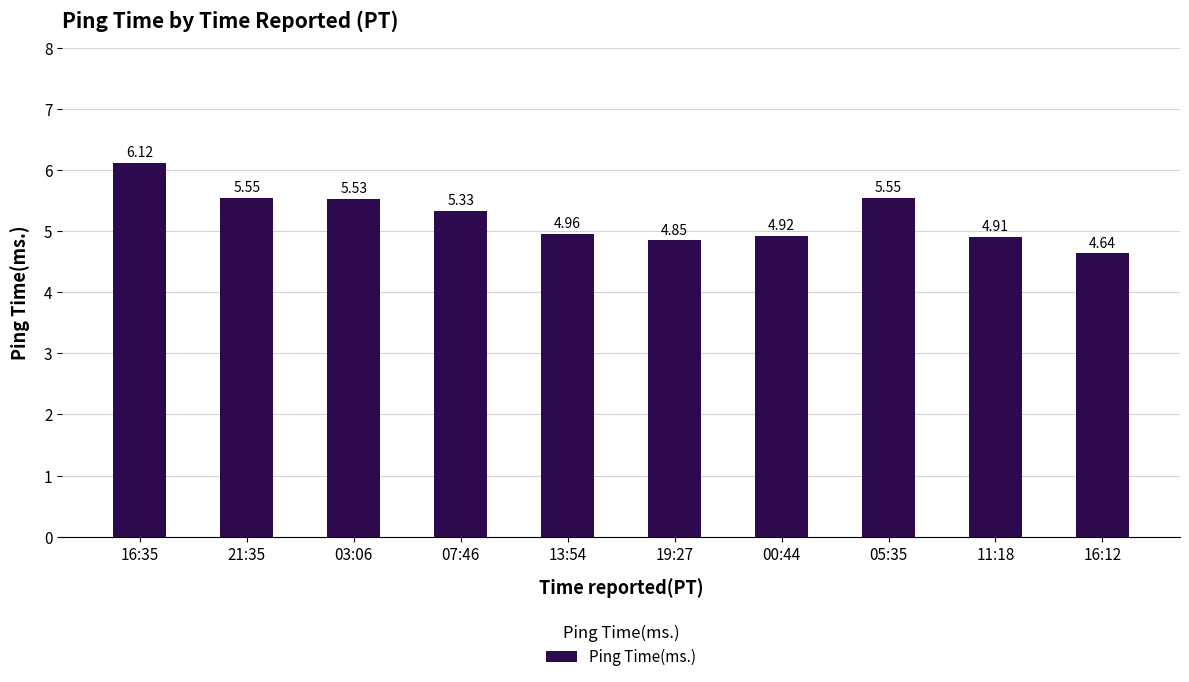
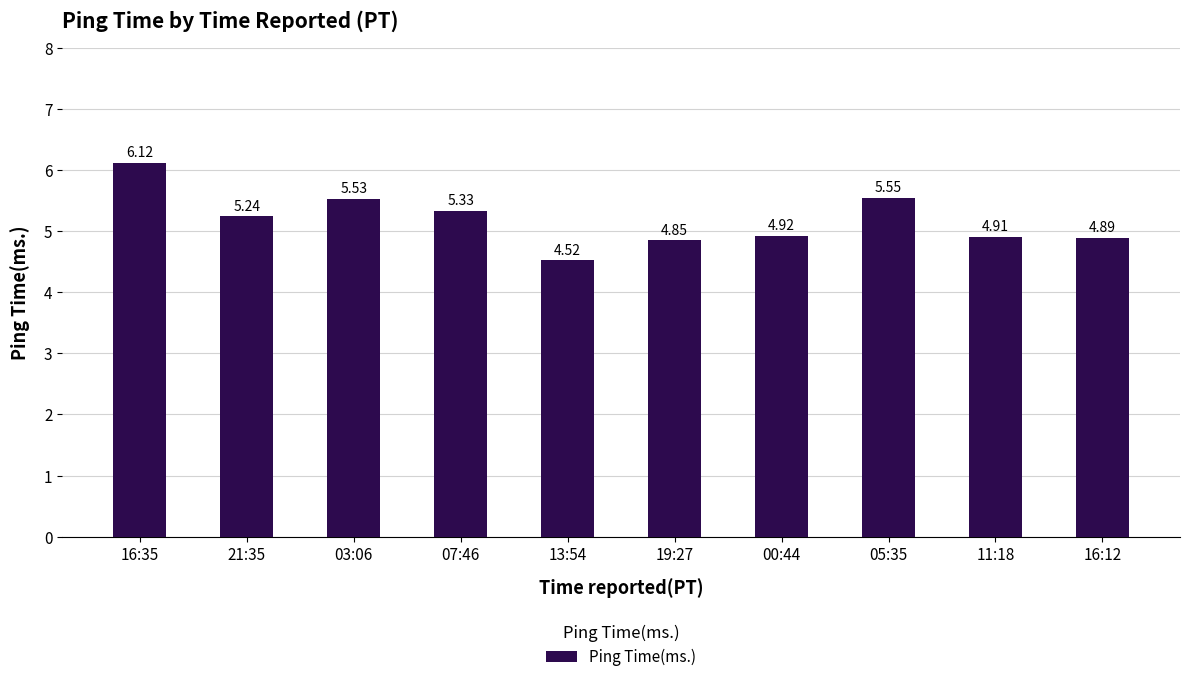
21:35: 5.55 -> 5.24
13:54: 4.96 -> 4.52
16:12: 4.64 -> 4.89
